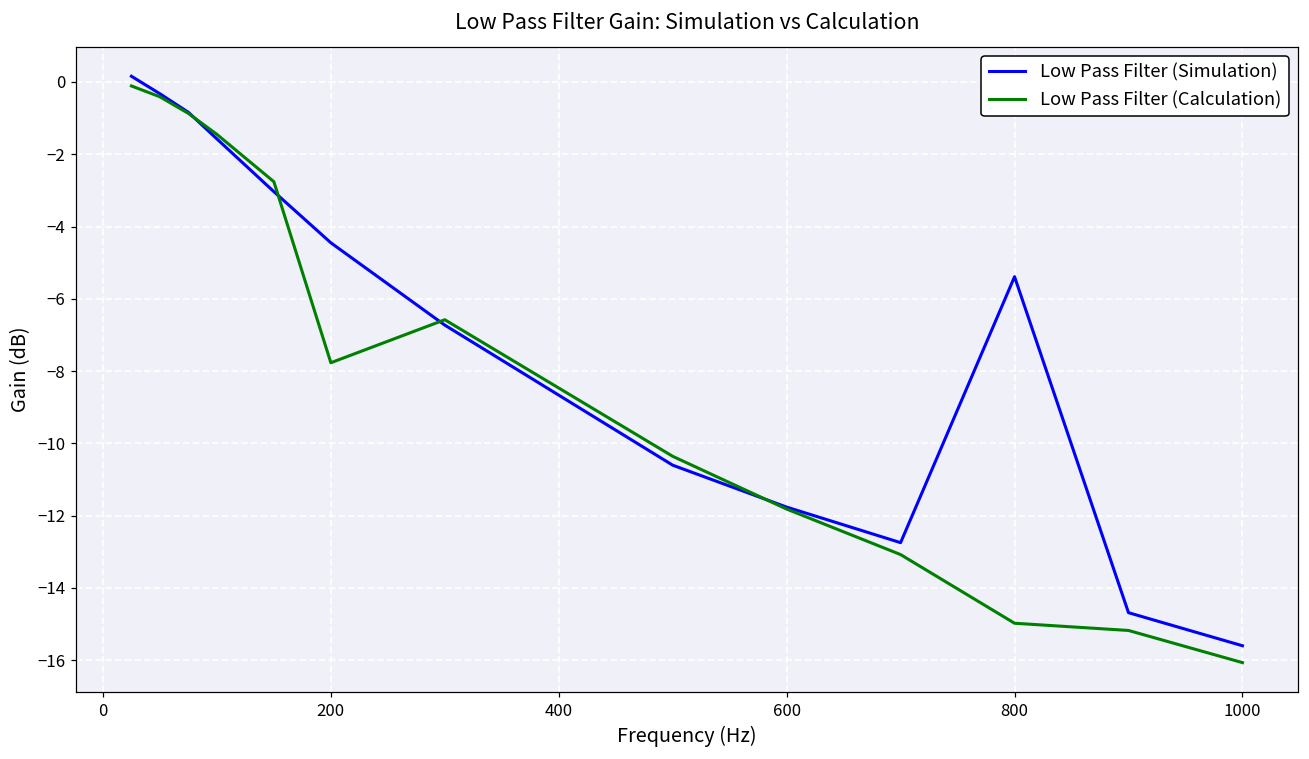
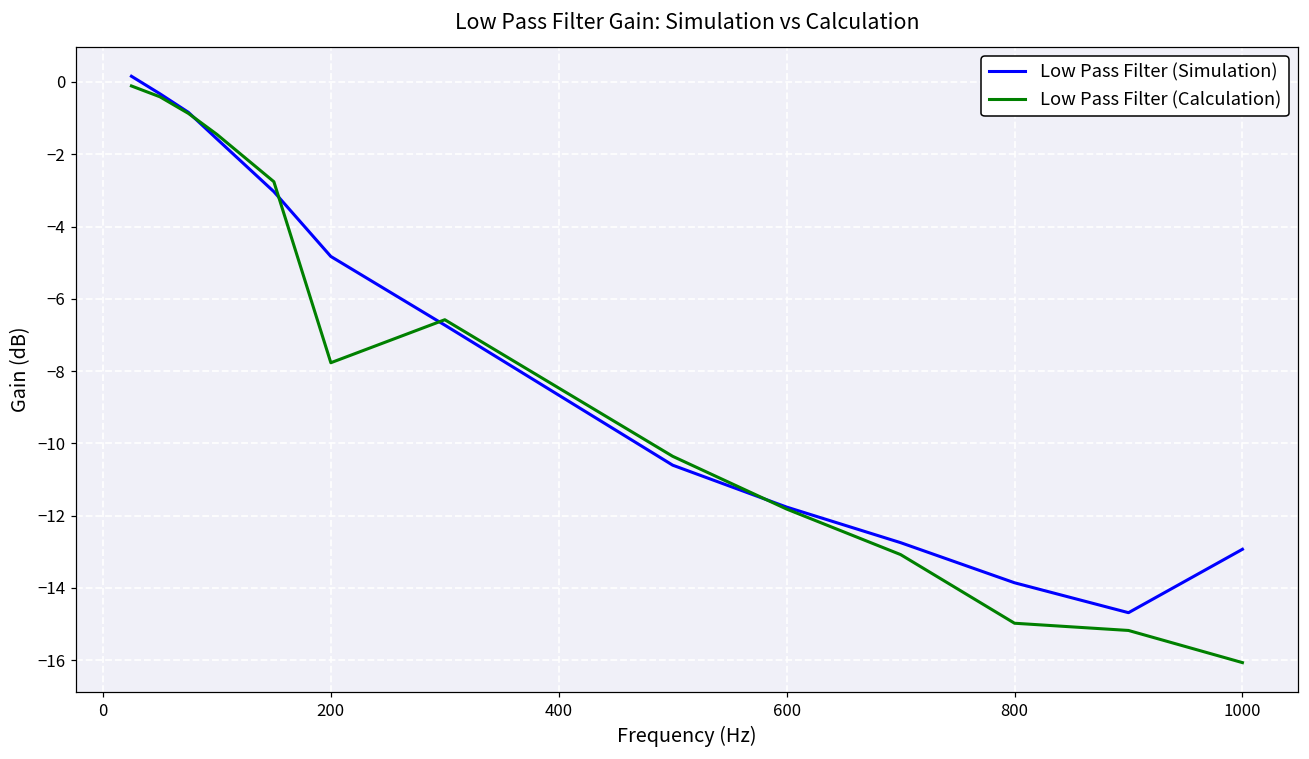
Low Pass Filter (Simulation), 200: -4.5 -> -4.8
Low Pass Filter (Simulation), 800: -5.4 -> -13.9
Low Pass Filter (Simulation), 1000: -15.6 -> -12.9
